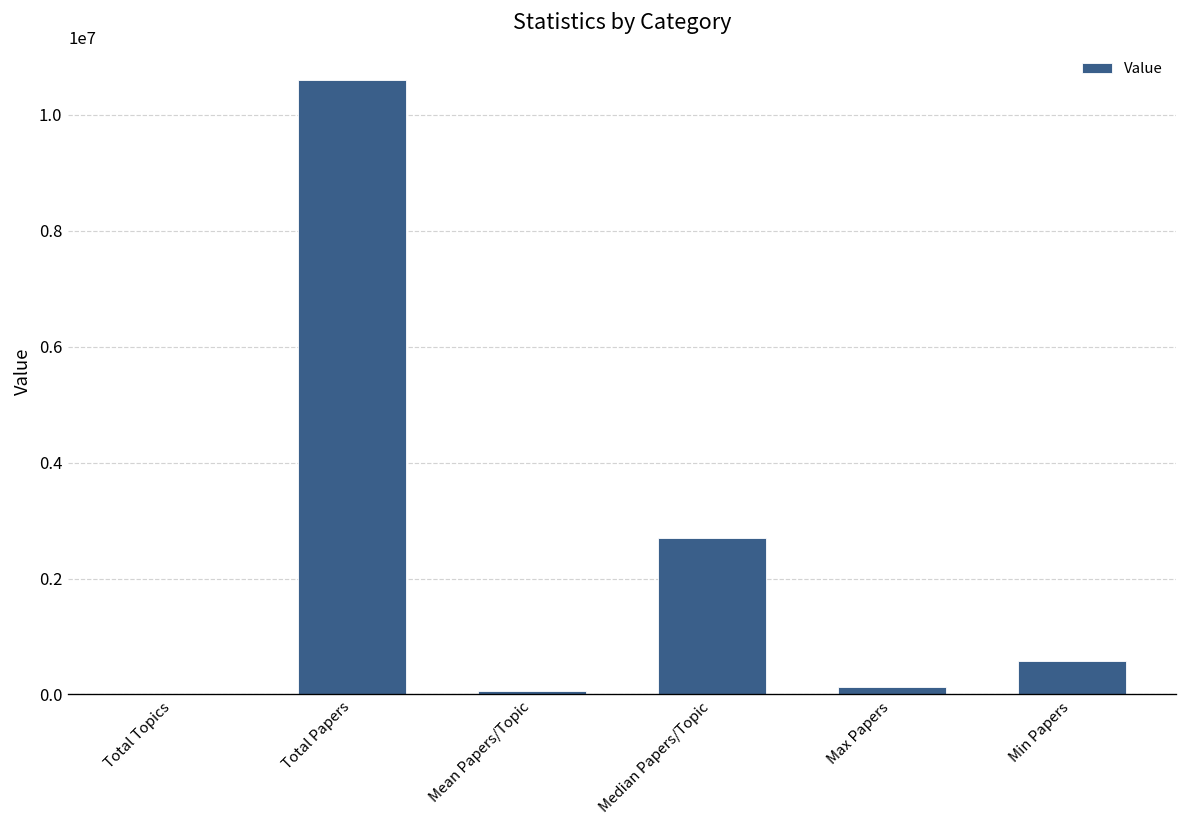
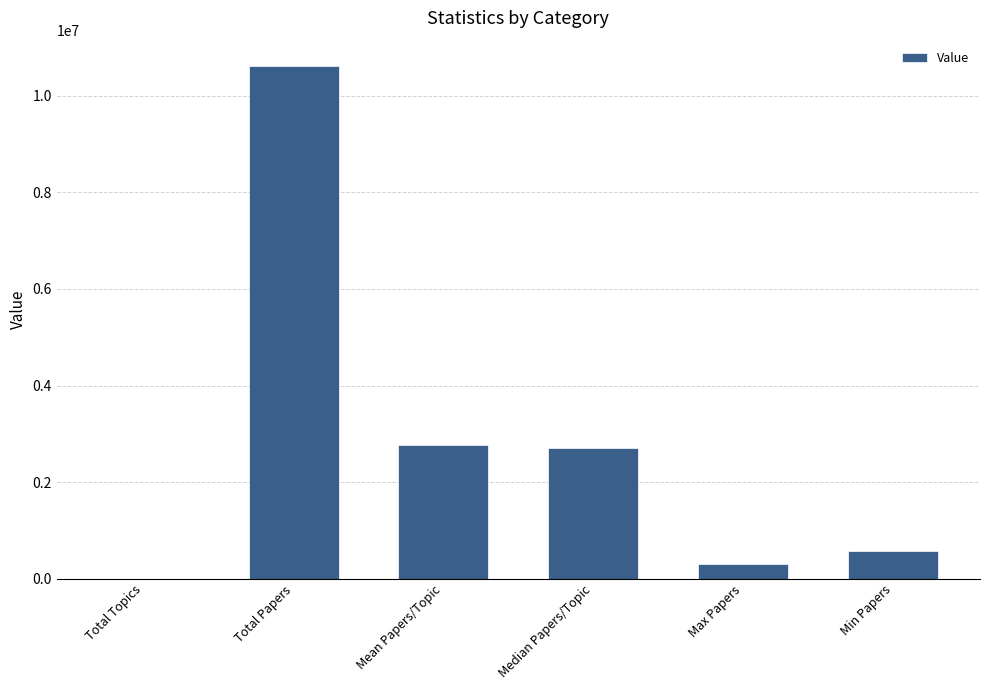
Mean Papers/Topic: 100000 -> 2800000
Max Papers: 100000 -> 300000
